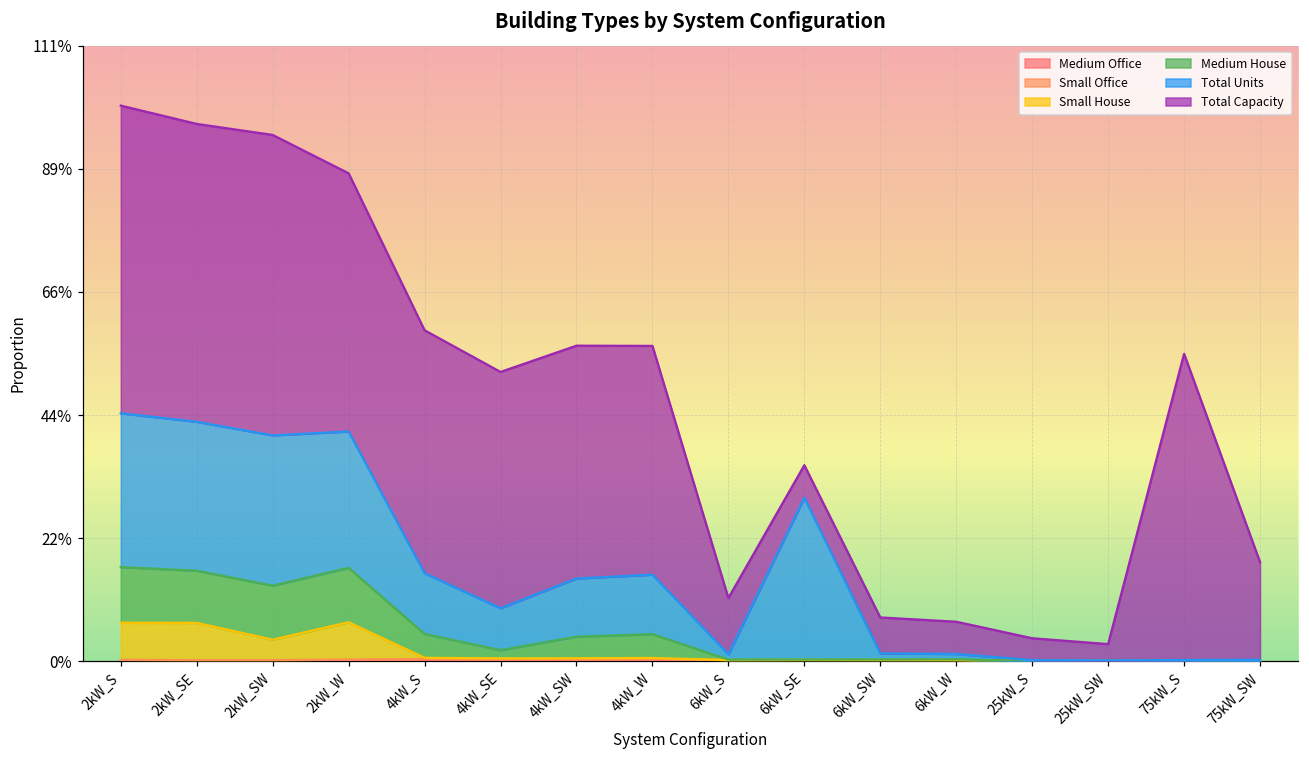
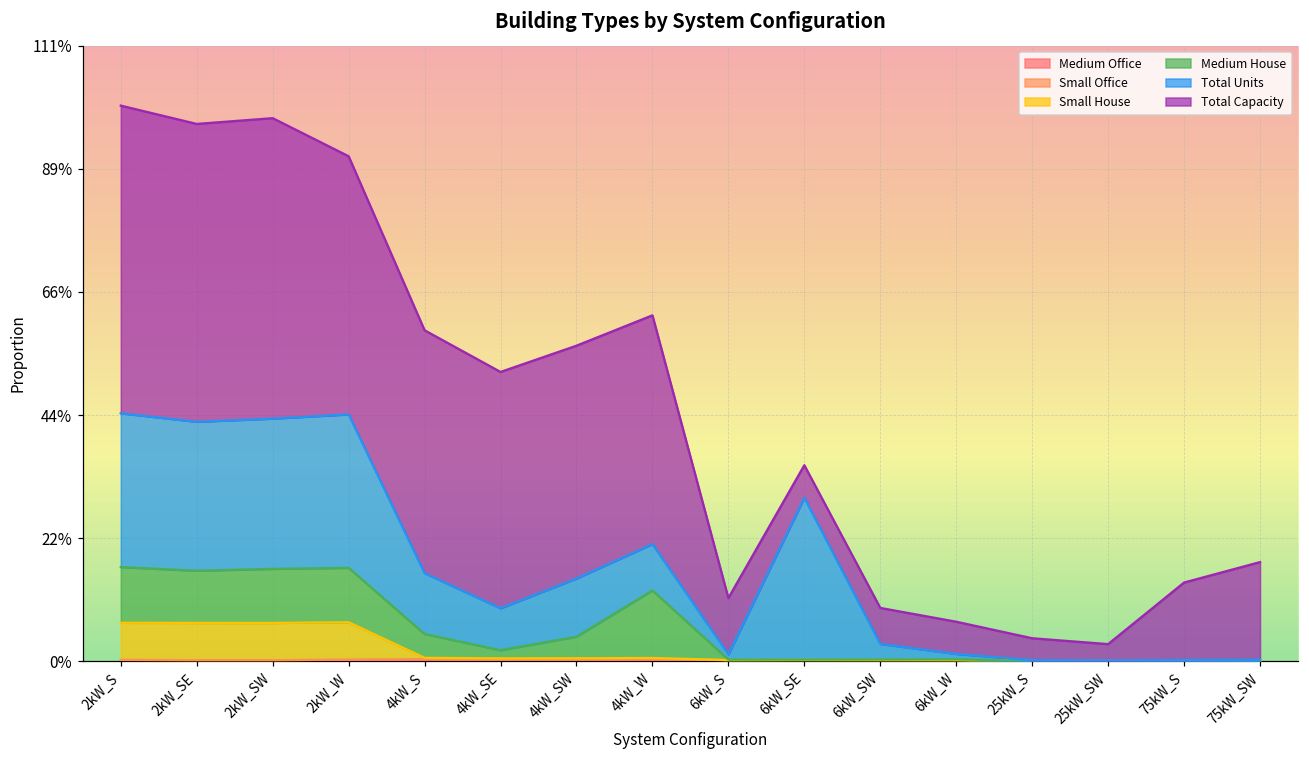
Small House, 2kW_SW: 4% -> 7%
Total Units, 2kW_W: 25% -> 28%
Medium House, 4kW_W: 4% -> 12%
Total Units, 4kW_W: 11% -> 8%
Total Units, 6kW_SW: 1% -> 3%
Total Capacity, 75kW_S: 55% -> 14%
